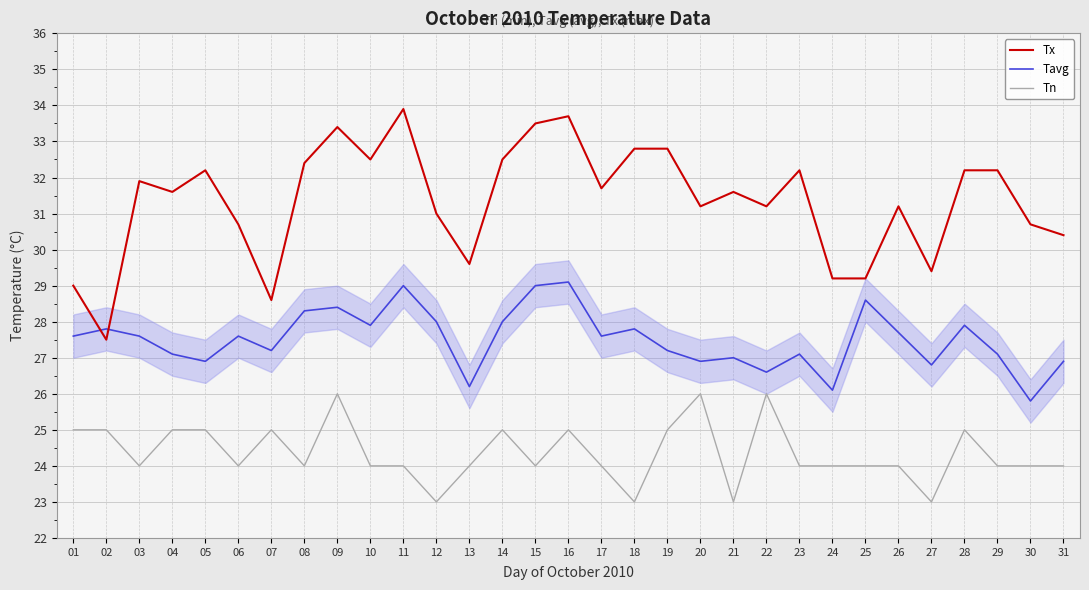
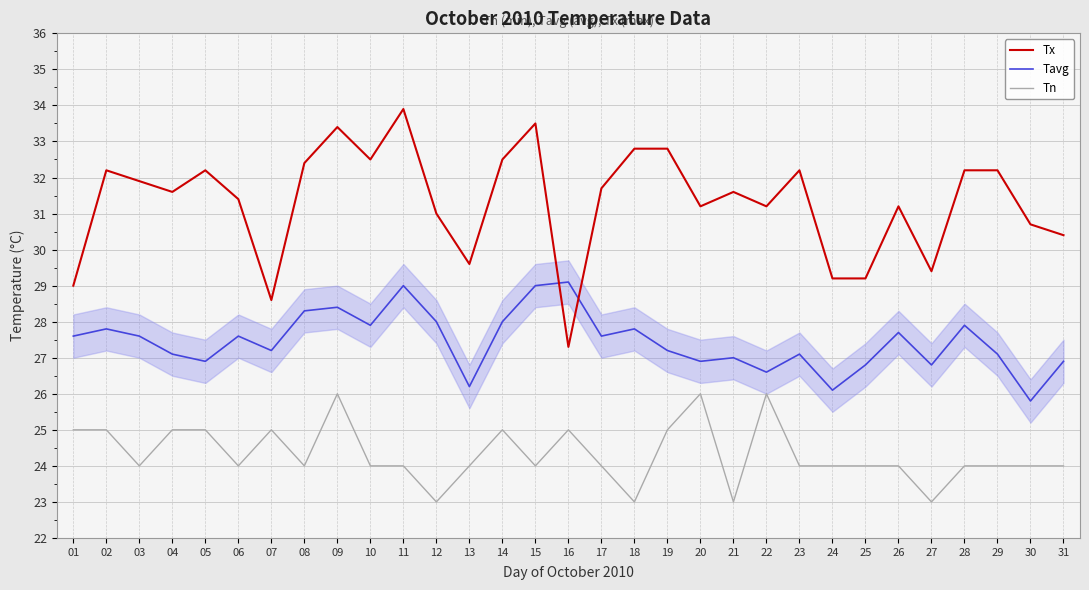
Tx, 02: 27.5 -> 32.2
Tx, 06: 30.7 -> 31.4
Tx, 16: 33.7 -> 27.3
Tavg, 25: 28.6 -> 26.8
Tn, 28: 25 -> 24
